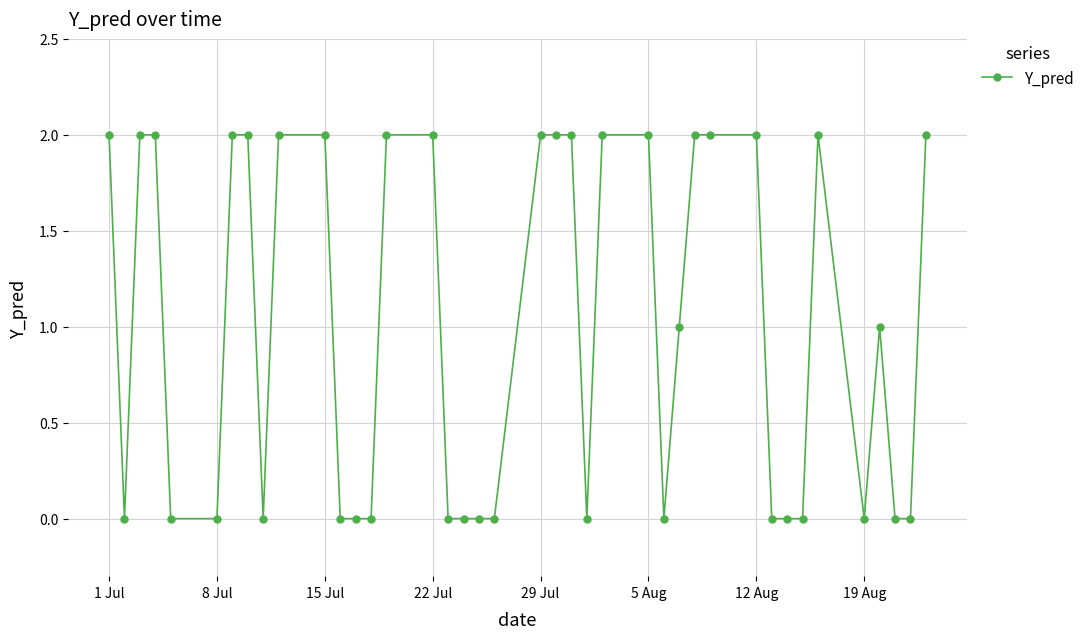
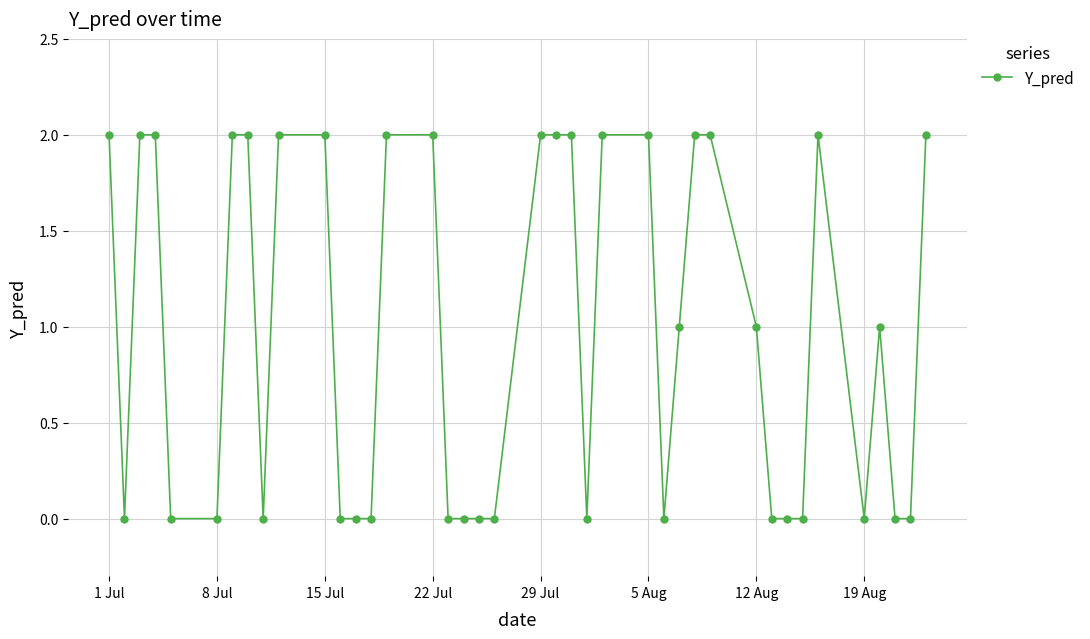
12 Aug: 2 -> 1
